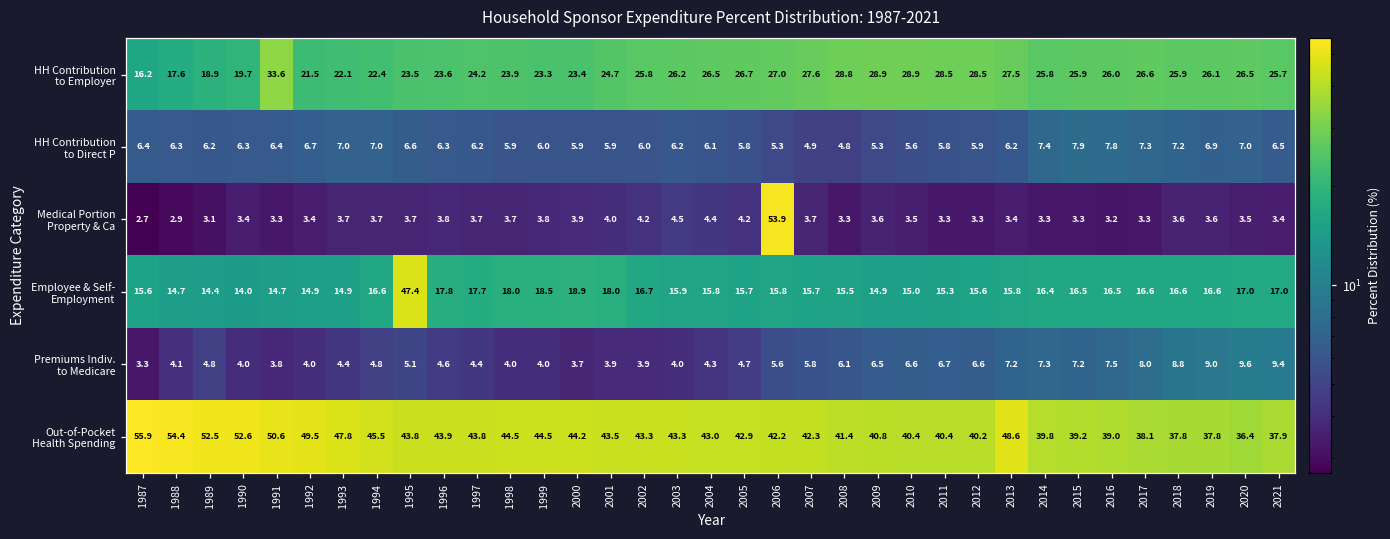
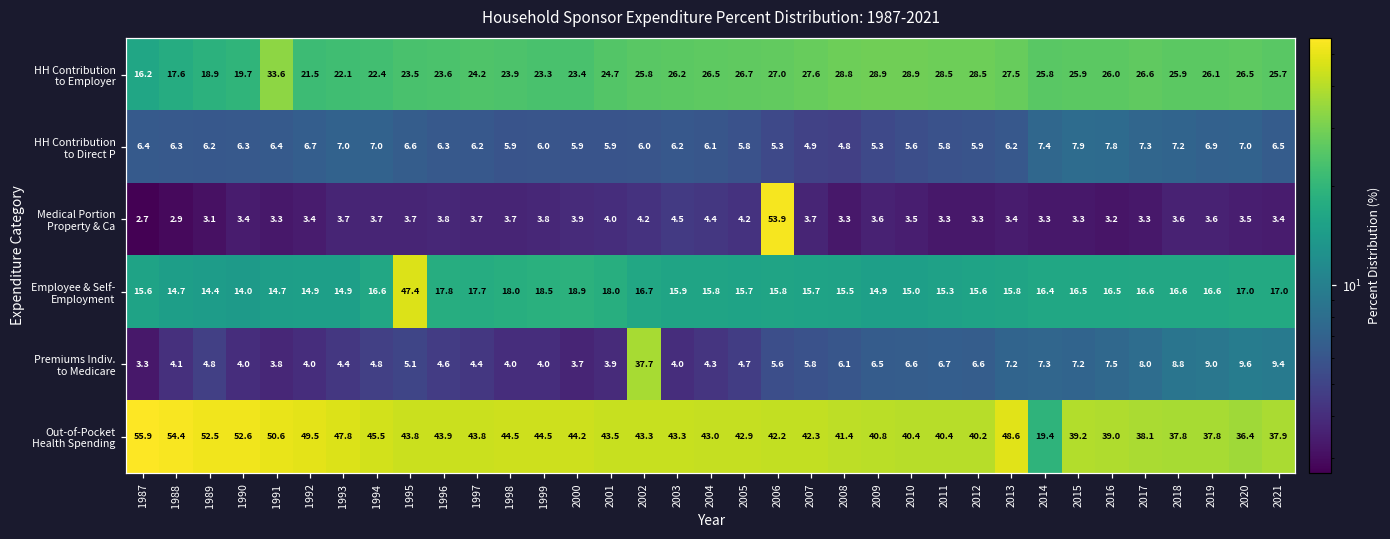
Premiums Indiv. to Medicare, 2002: 3.9 -> 37.7
Out-of-Pocket Health Spending, 2014: 39.8 -> 19.4
